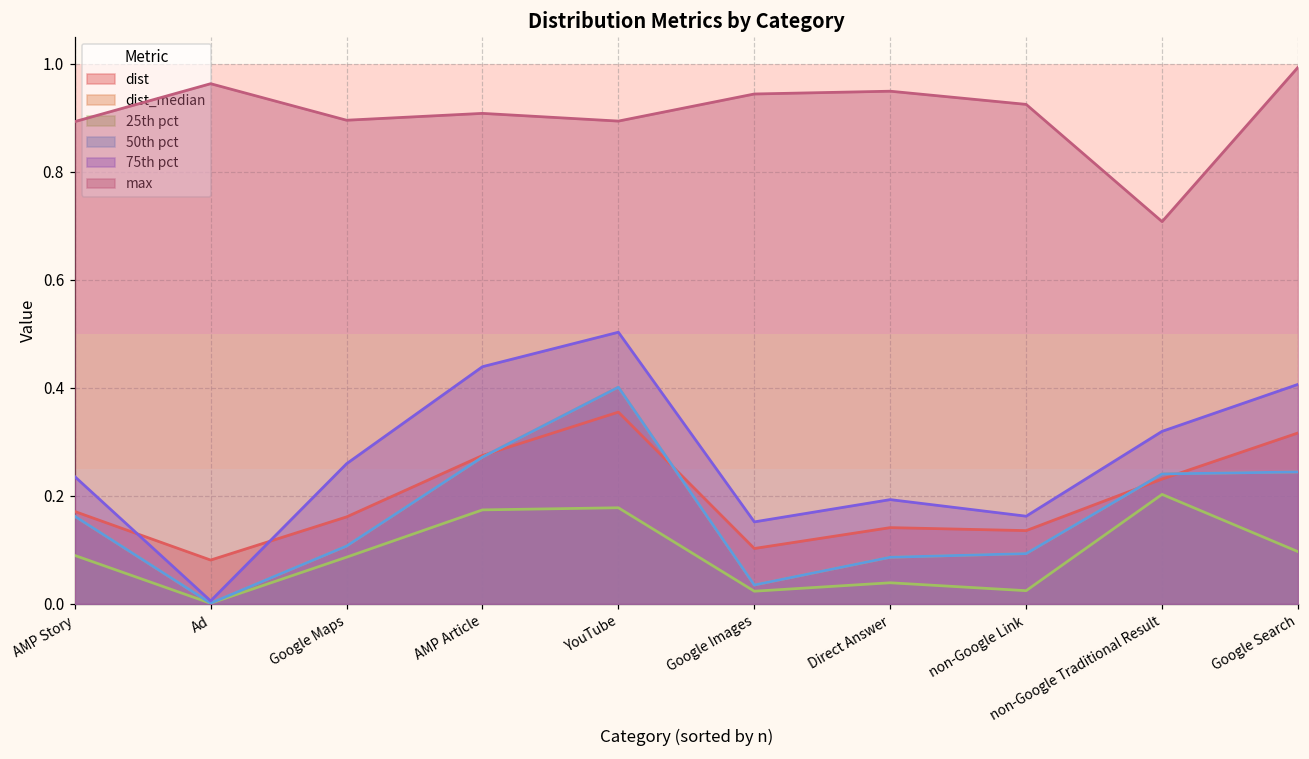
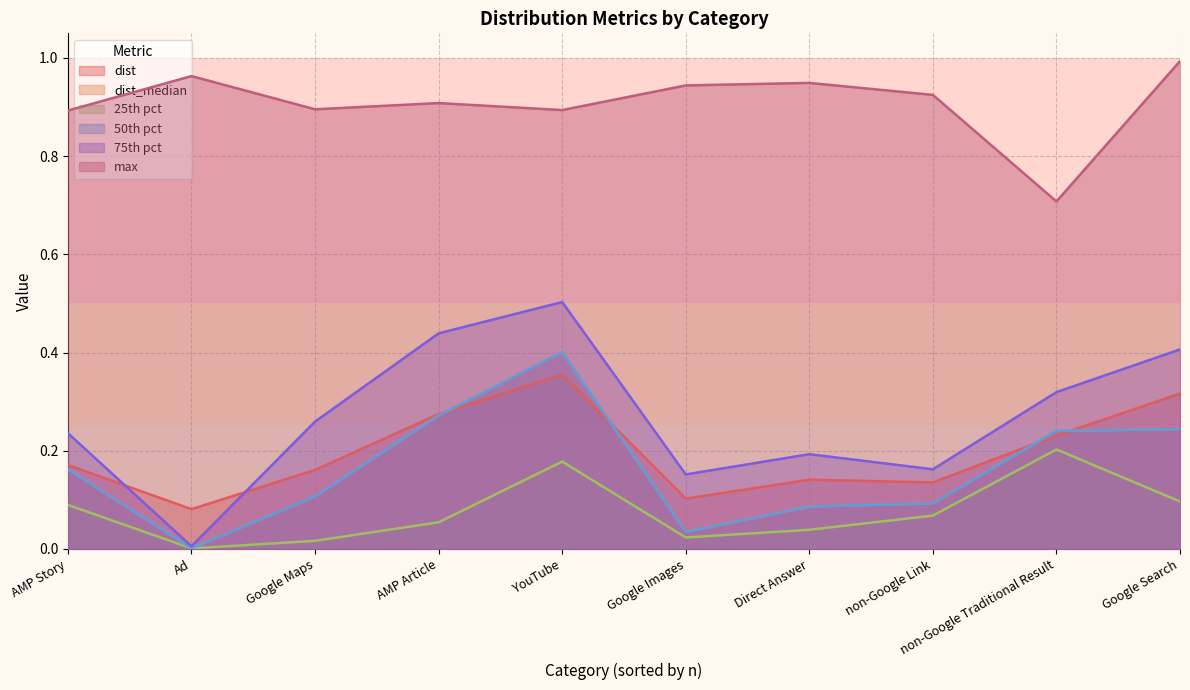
25th pct, Google Maps: 0.09 -> 0.02
25th pct, AMP Article: 0.17 -> 0.05
25th pct, non-Google Link: 0.02 -> 0.07
